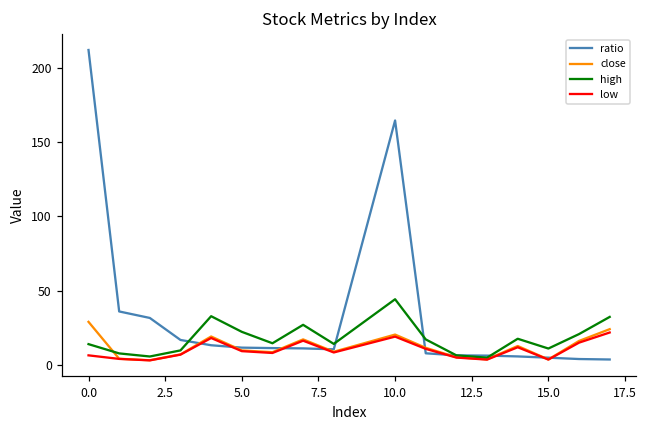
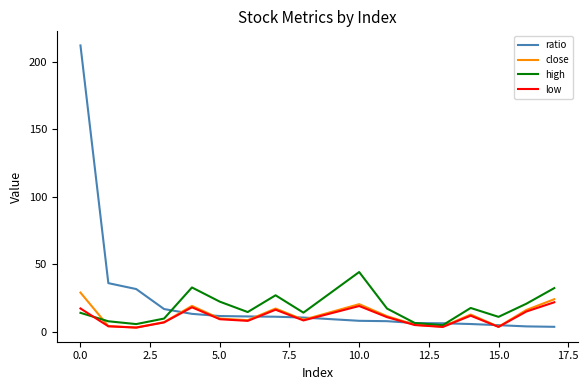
low, 0.0: 6 -> 17
ratio, 10.0: 165 -> 8
